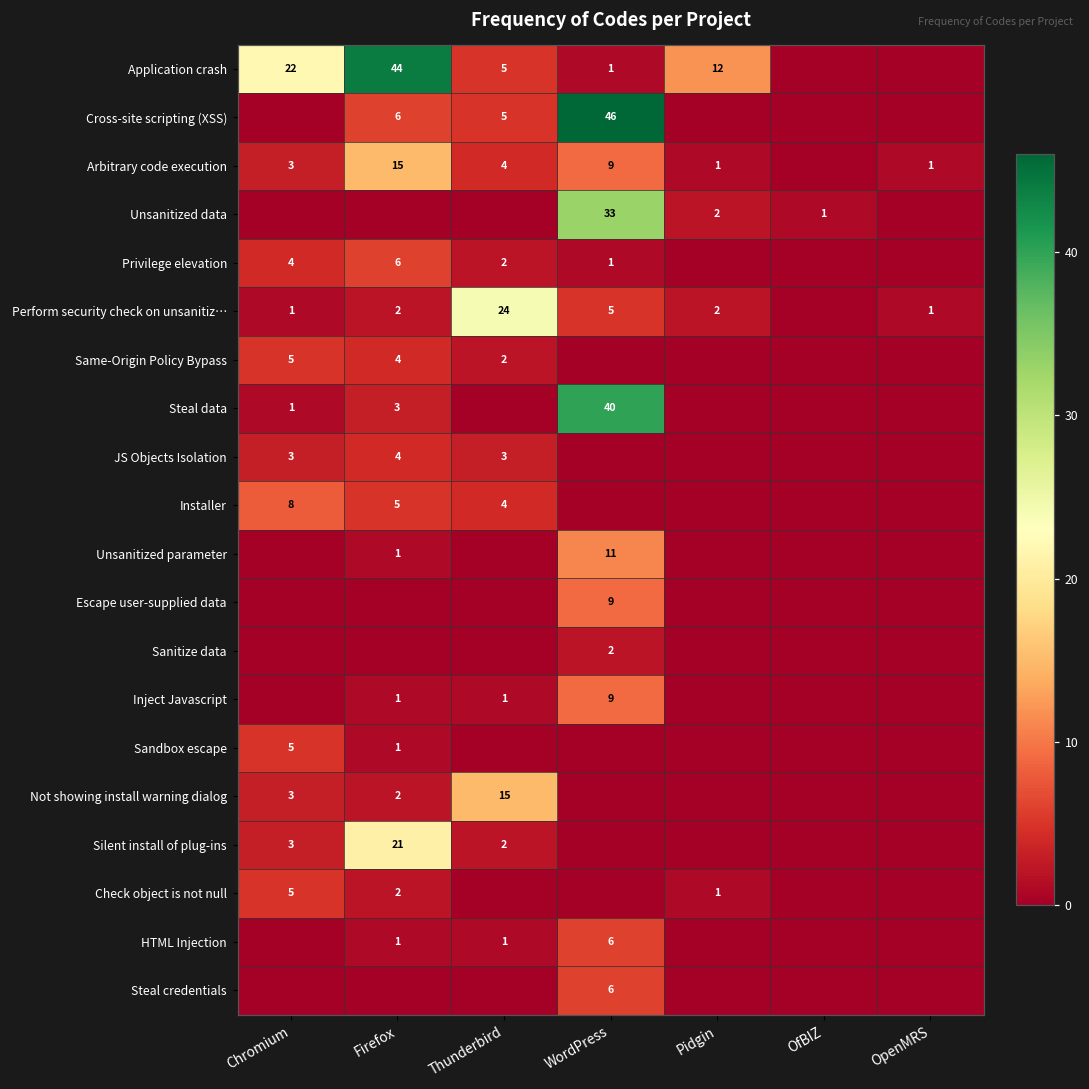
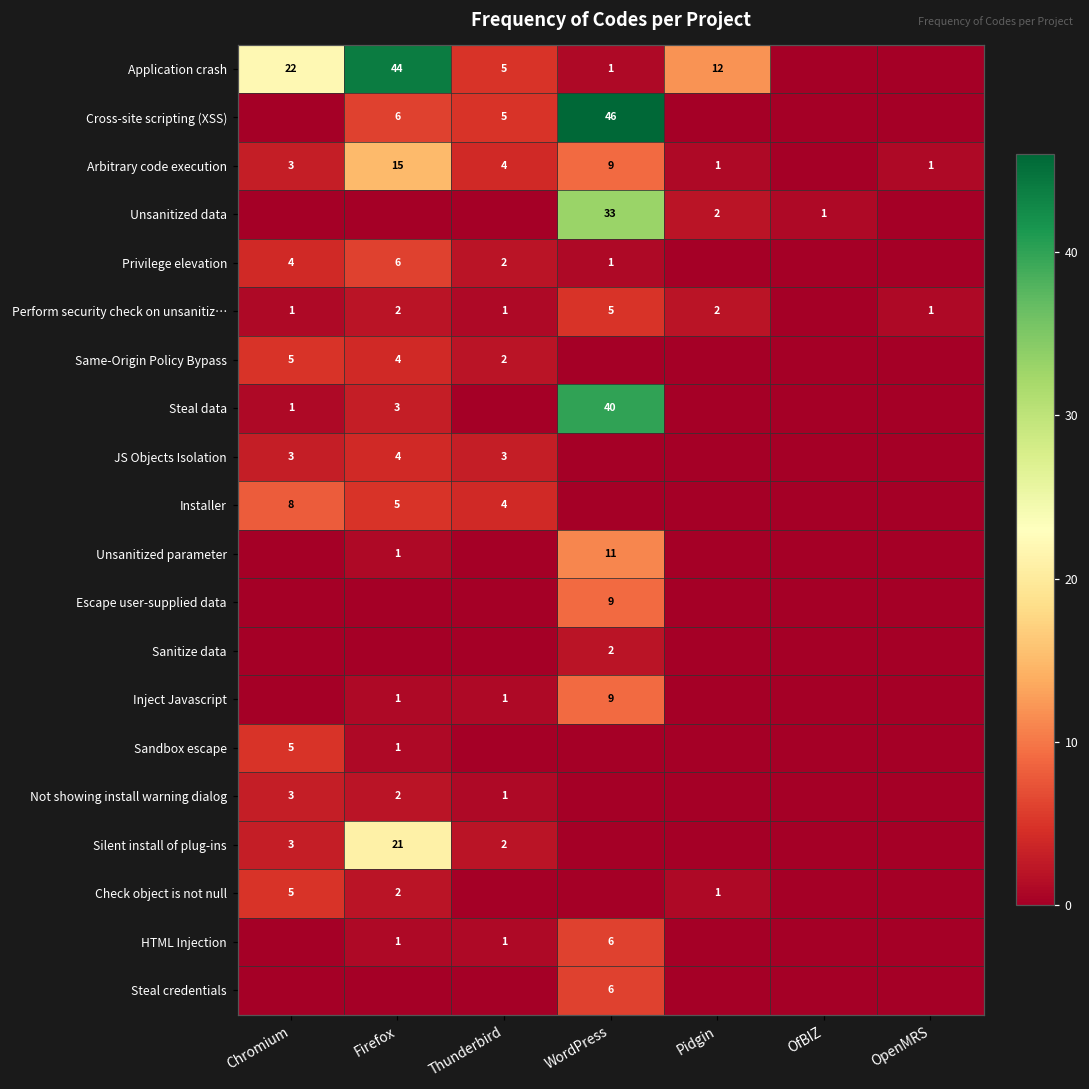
Perform security check on unsanitiz…, Thunderbird: 24 -> 1
Not showing install warning dialog, Thunderbird: 15 -> 1
